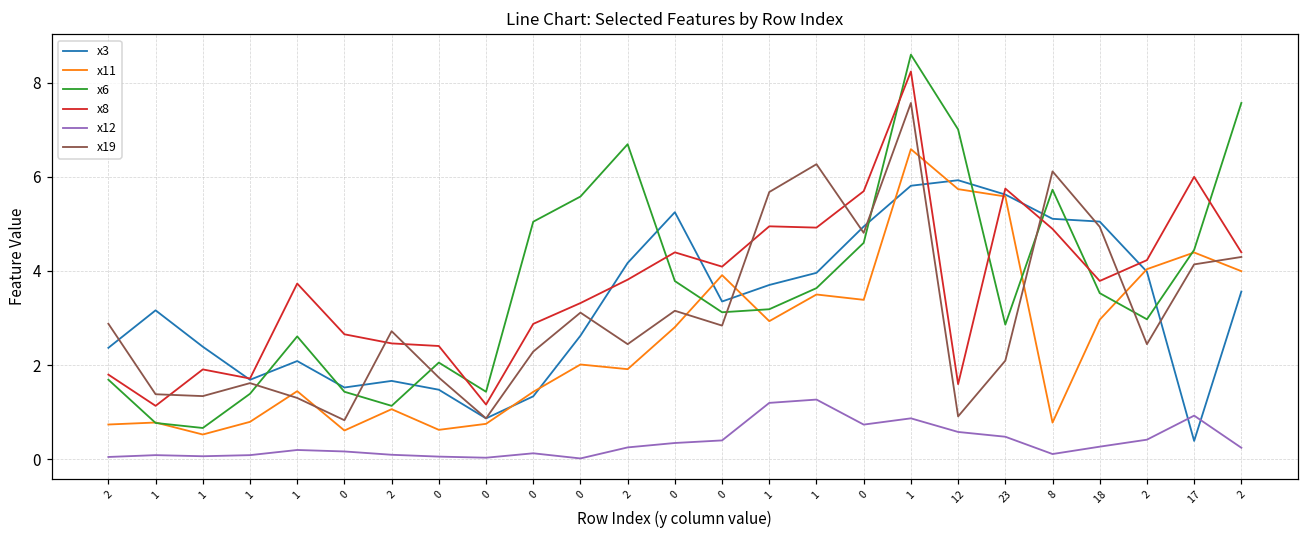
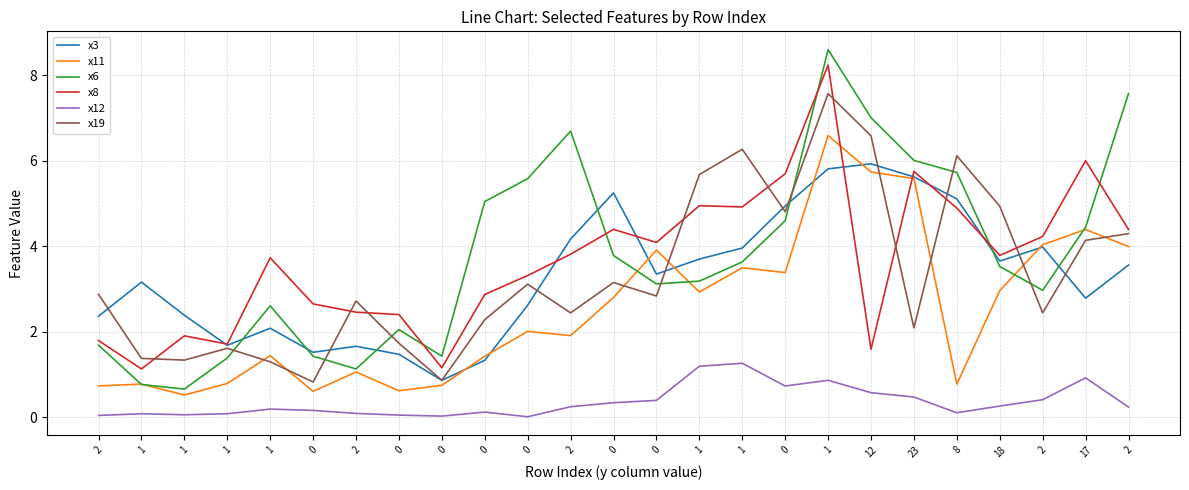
x19, 12: 0.9 -> 6.6
x6, 23: 2.9 -> 6.0
x3, 18: 5.0 -> 3.7
x3, 17: 0.4 -> 2.8
